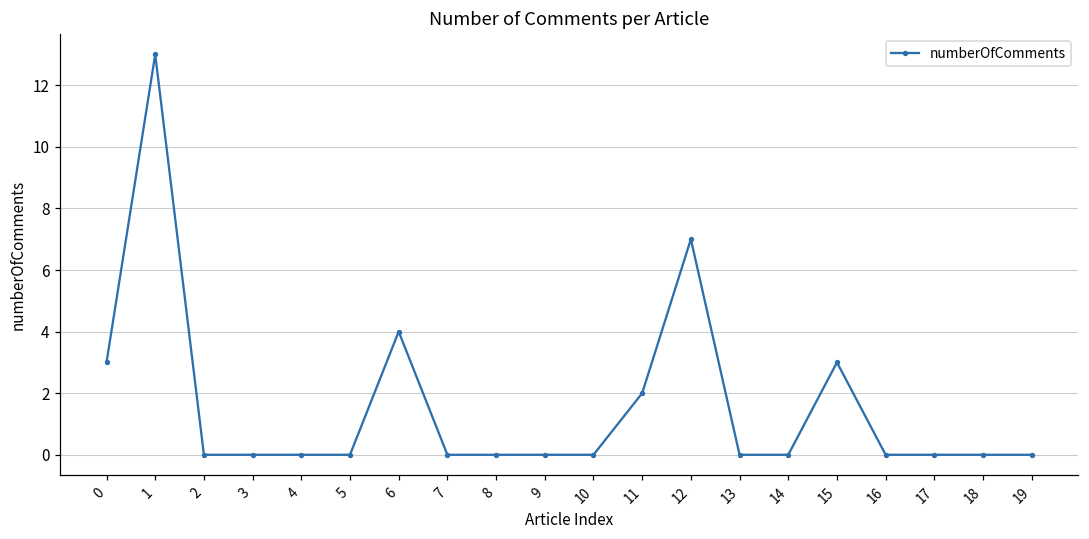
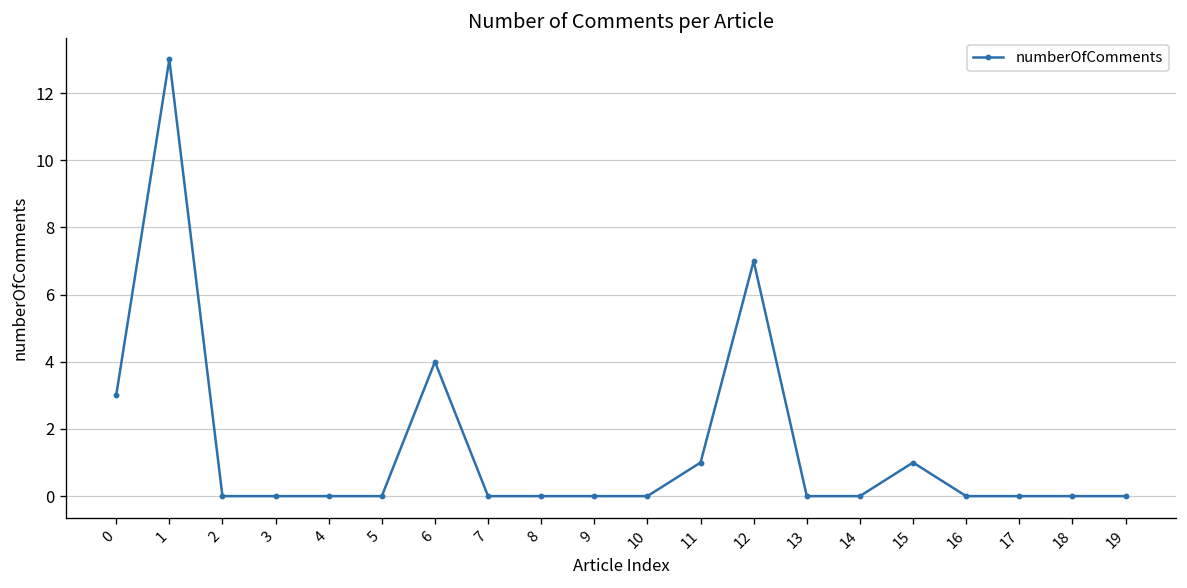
11: 2 -> 1
15: 3 -> 1
